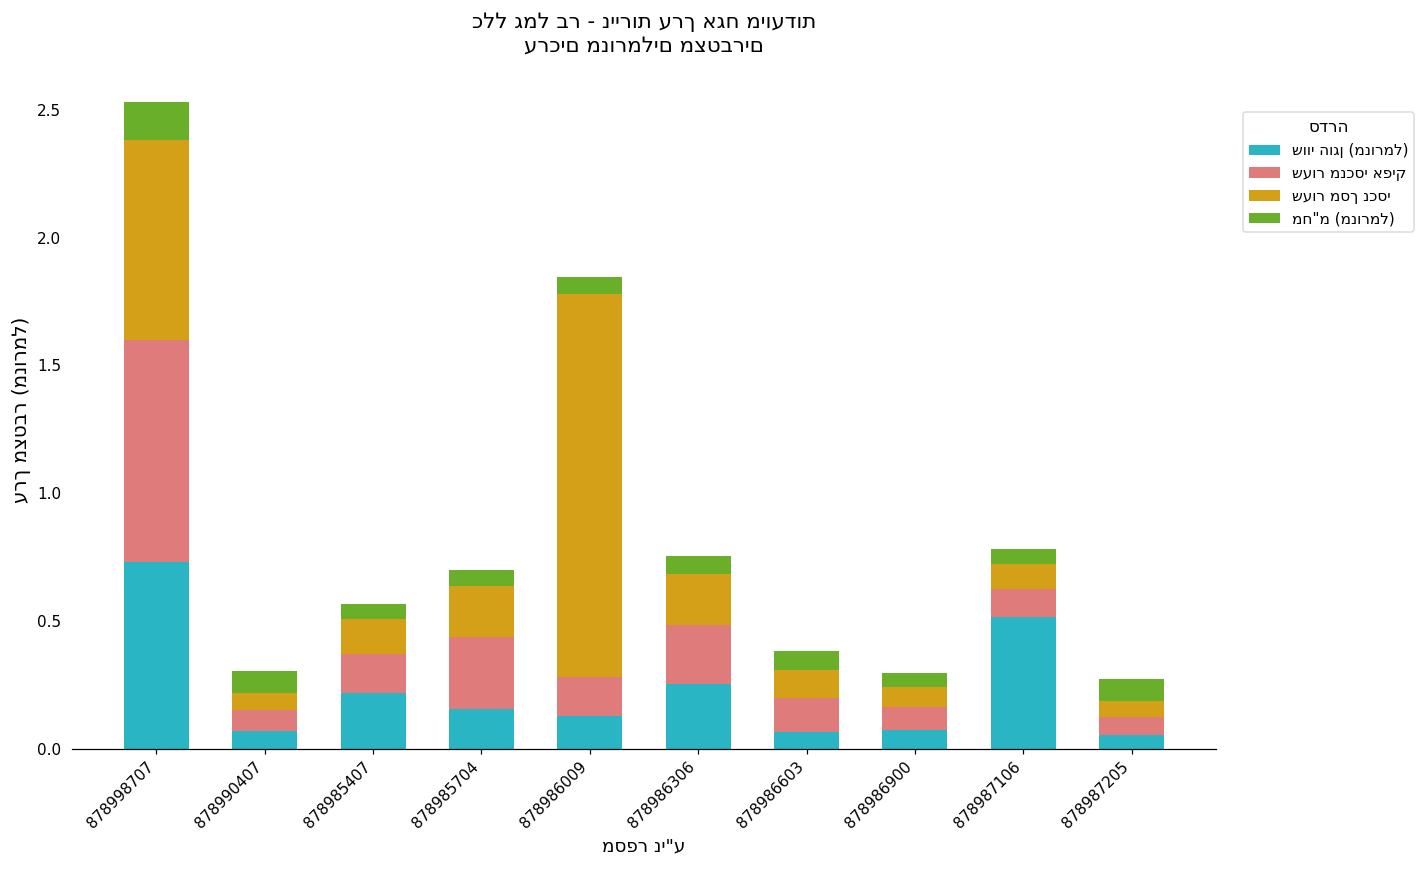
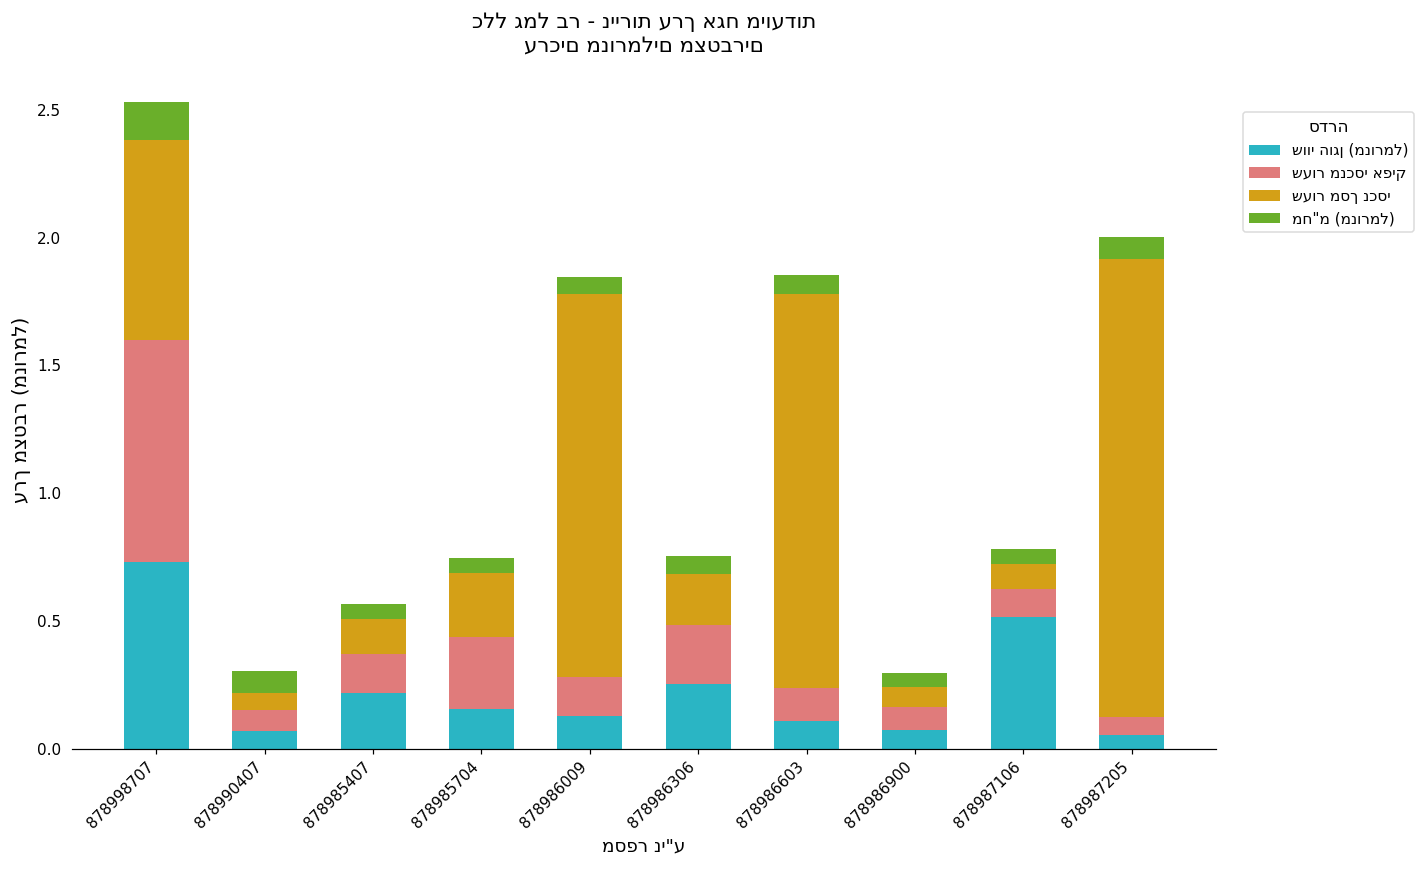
שעור מסך נכסי, 878985704: 0.20 -> 0.25
שווי הוגן (מנורמל), 878986603: 0.07 -> 0.11
שעור מסך נכסי, 878986603: 0.11 -> 1.54
שעור מסך נכסי, 878987205: 0.06 -> 1.79
